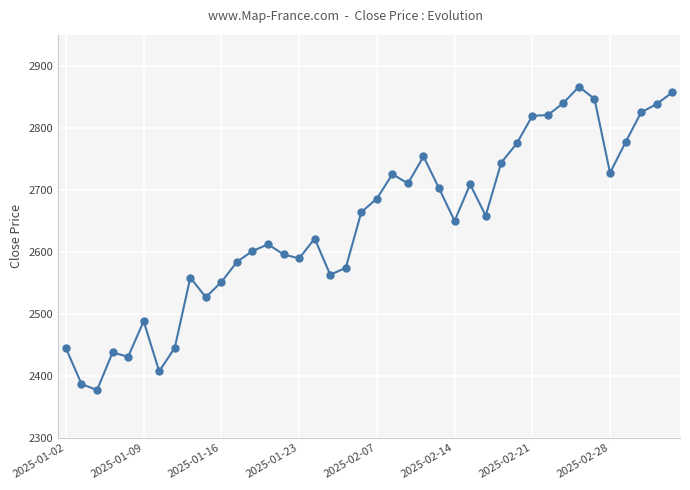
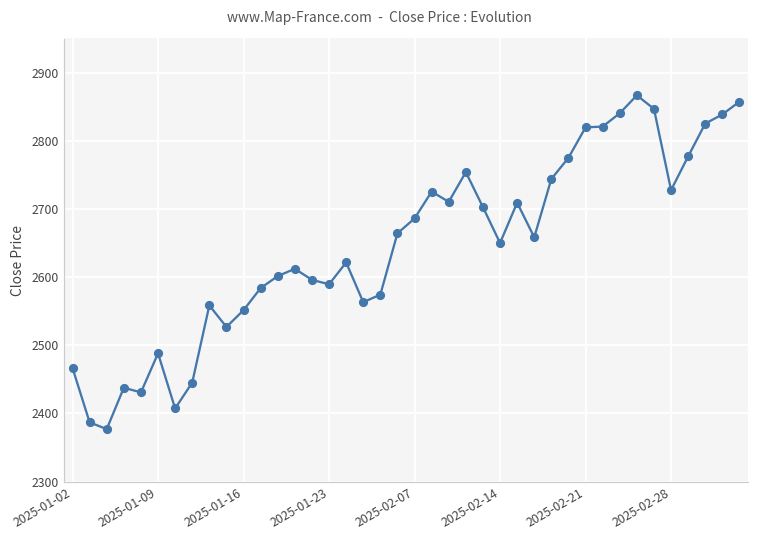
2025-01-02: 2440 -> 2470
